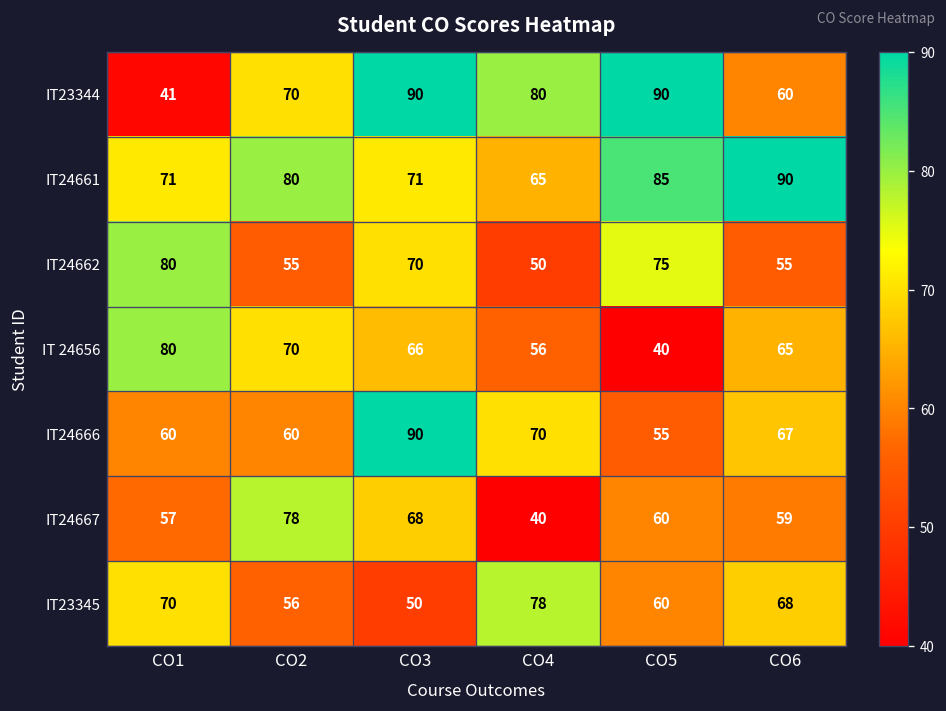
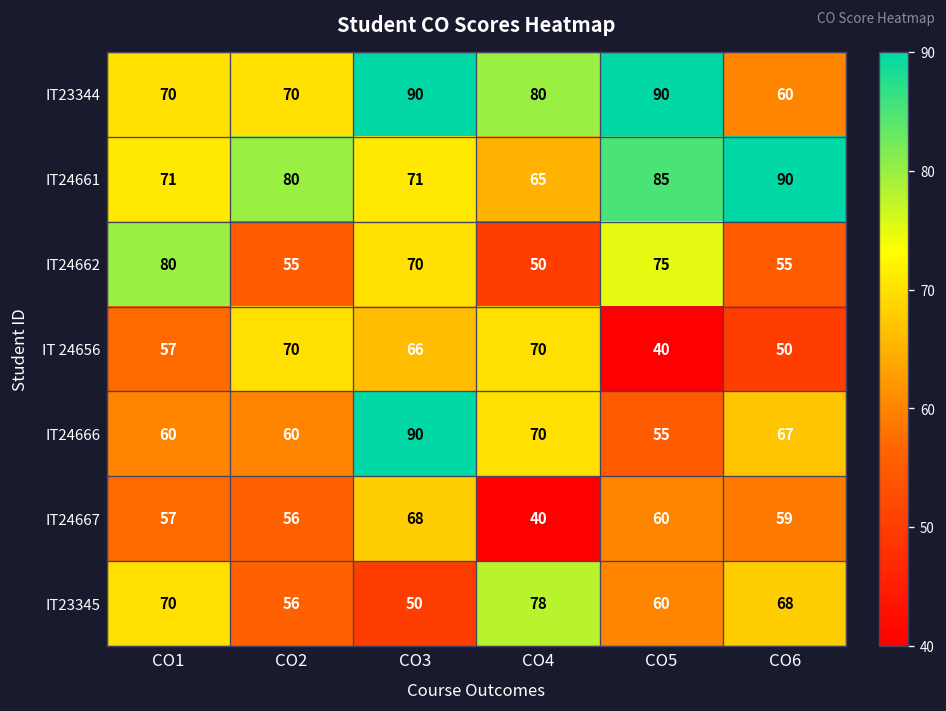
IT23344, CO1: 41 -> 70
IT 24656, CO1: 80 -> 57
IT 24656, CO4: 56 -> 70
IT 24656, CO6: 65 -> 50
IT24667, CO2: 78 -> 56
